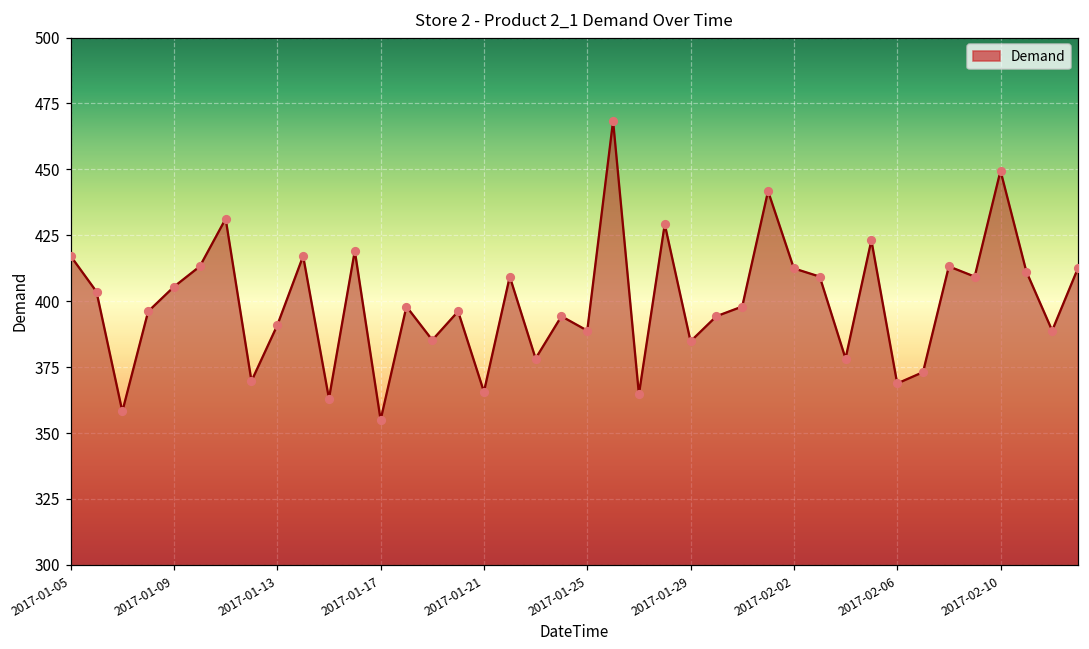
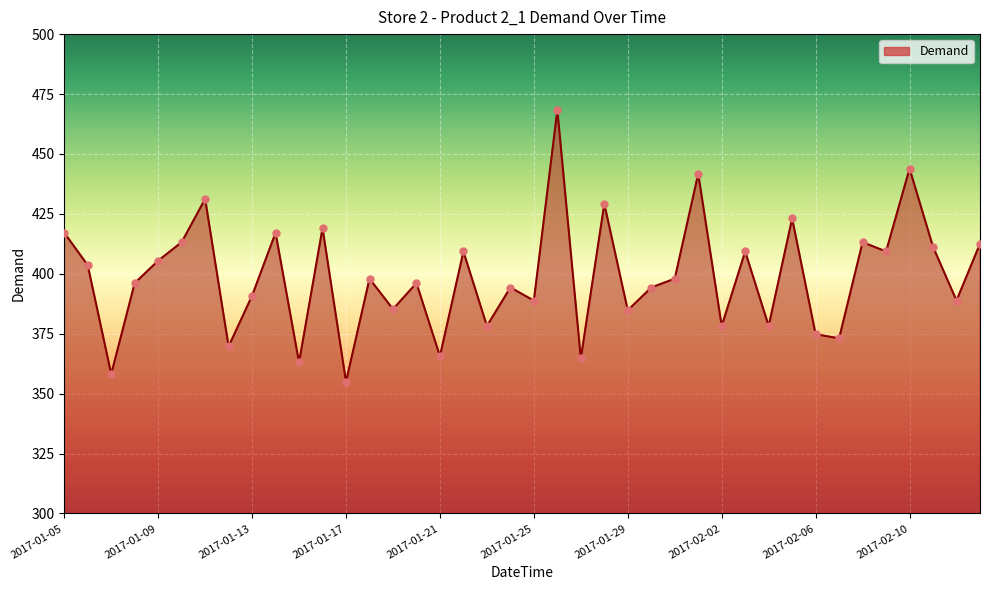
2017-02-02: 412 -> 378
2017-02-06: 369 -> 375
2017-02-10: 449 -> 444
